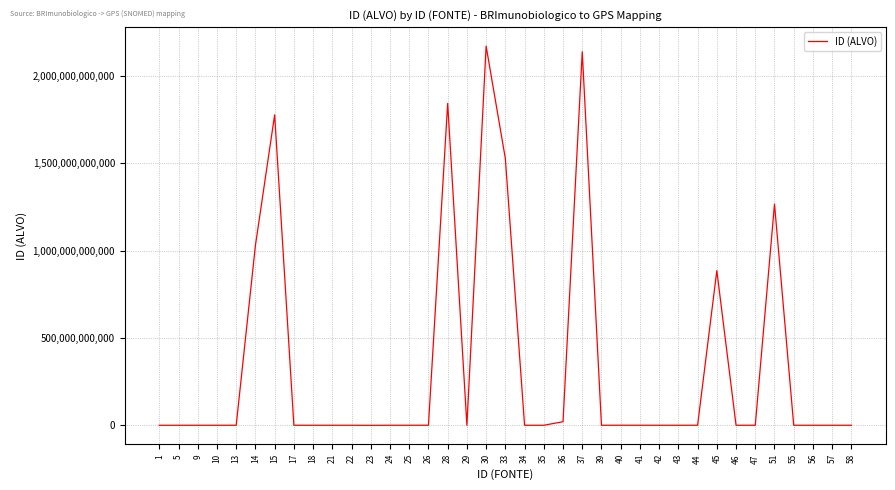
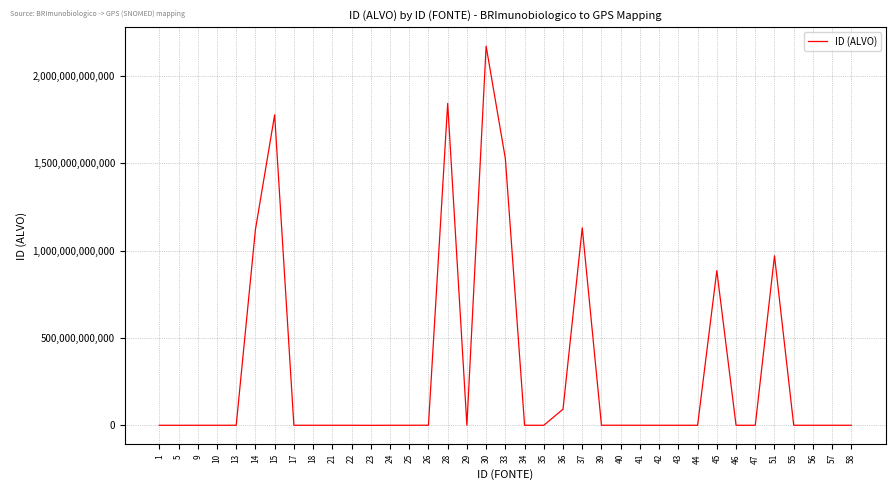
14: 1,030,000,000,000 -> 1,120,000,000,000
36: 20,000,000,000 -> 90,000,000,000
37: 2,140,000,000,000 -> 1,130,000,000,000
51: 1,270,000,000,000 -> 970,000,000,000
